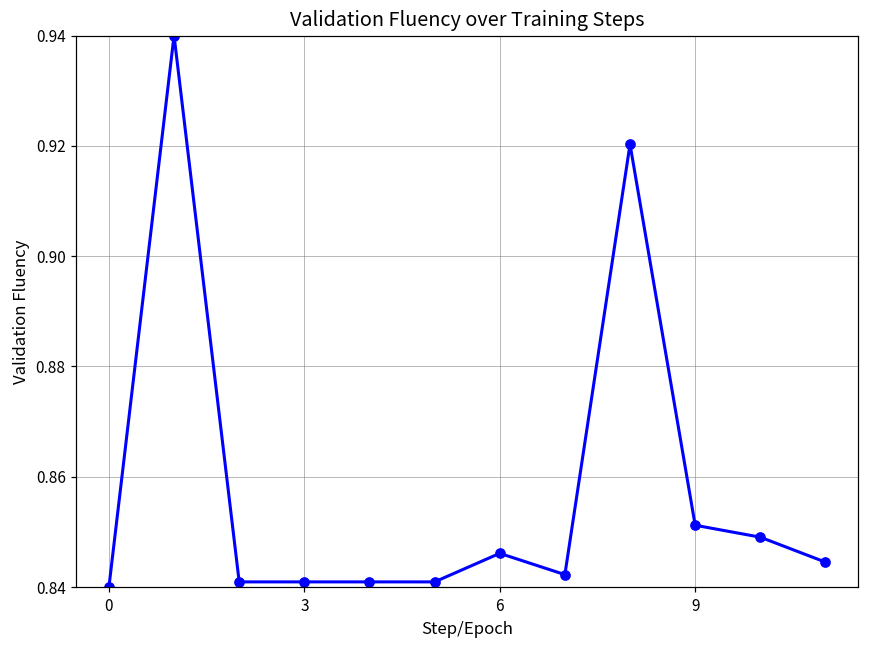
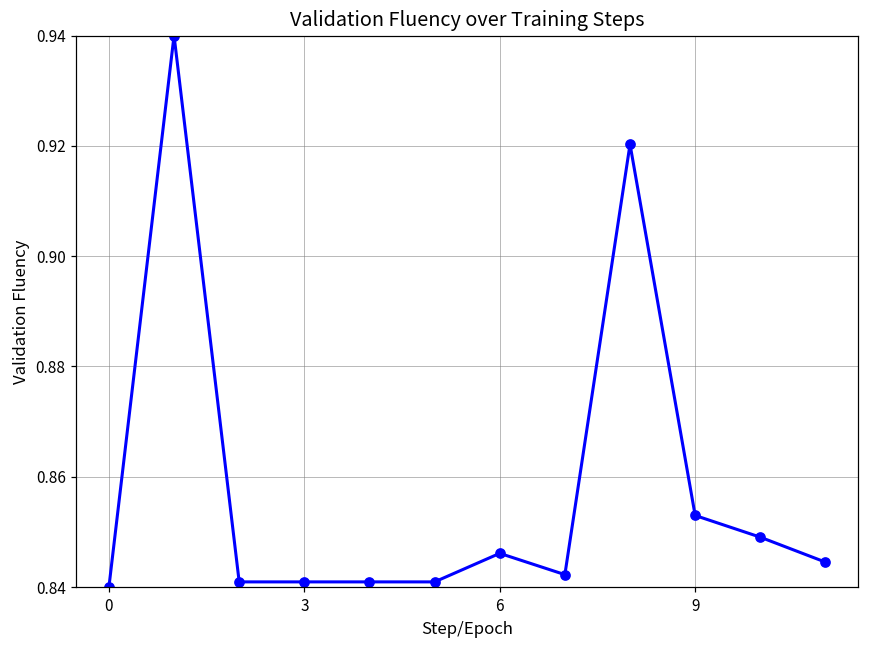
9: 0.851 -> 0.853
